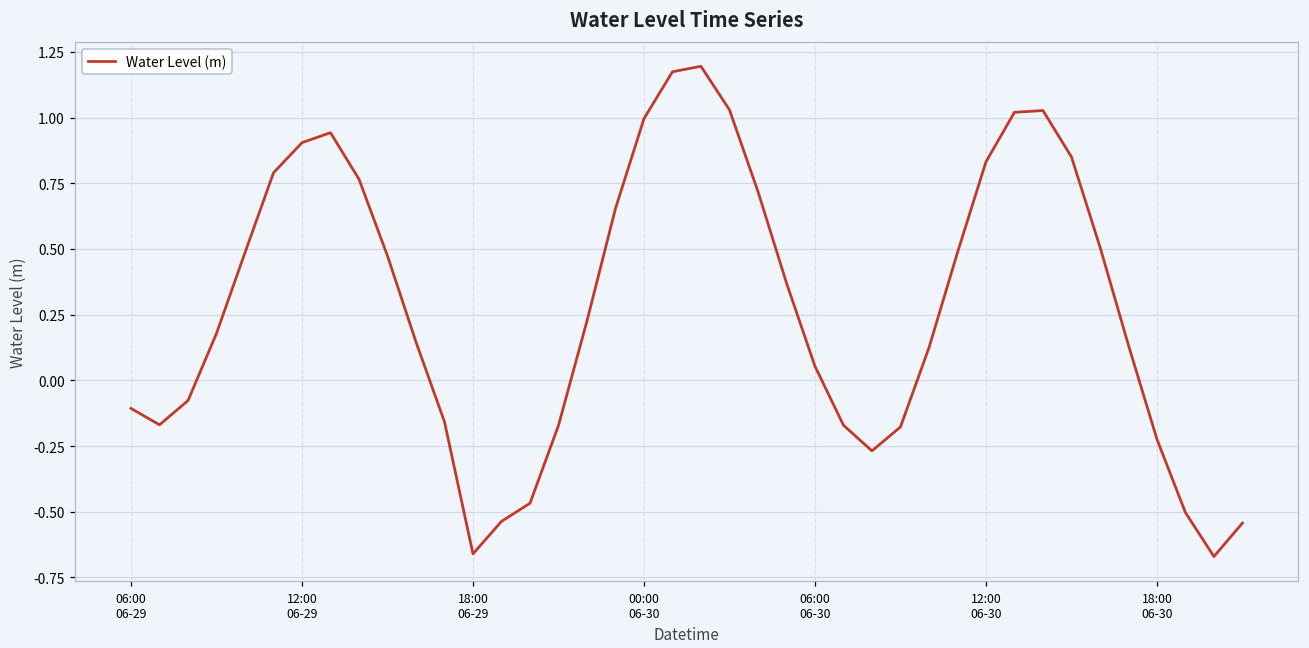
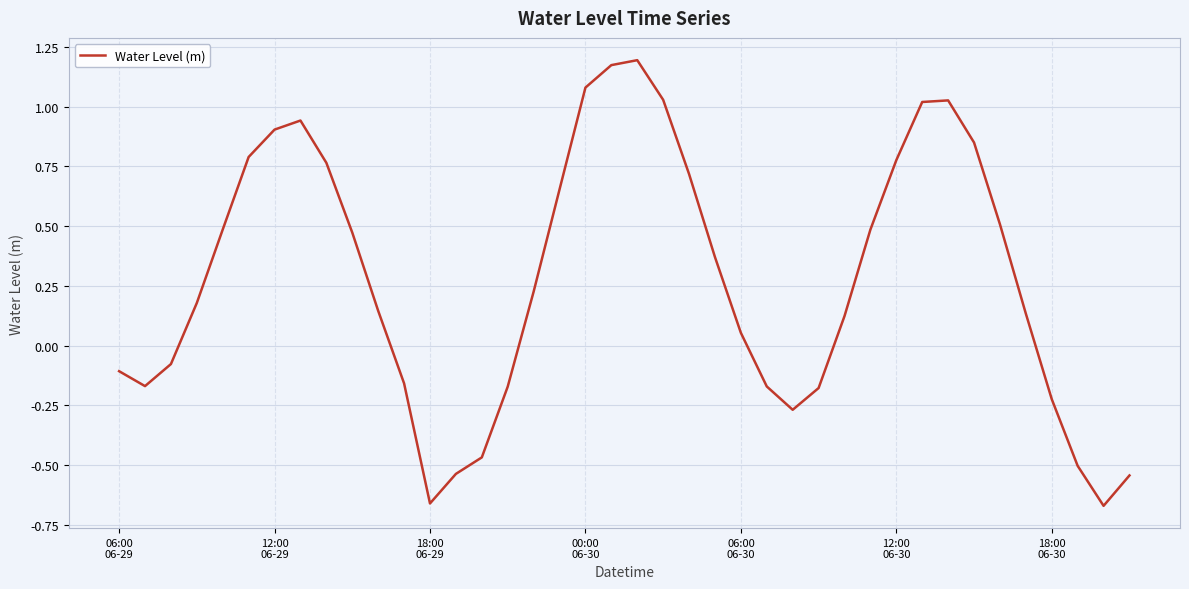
00:00 06-30: 1.00 -> 1.08
12:00 06-30: 0.83 -> 0.78
